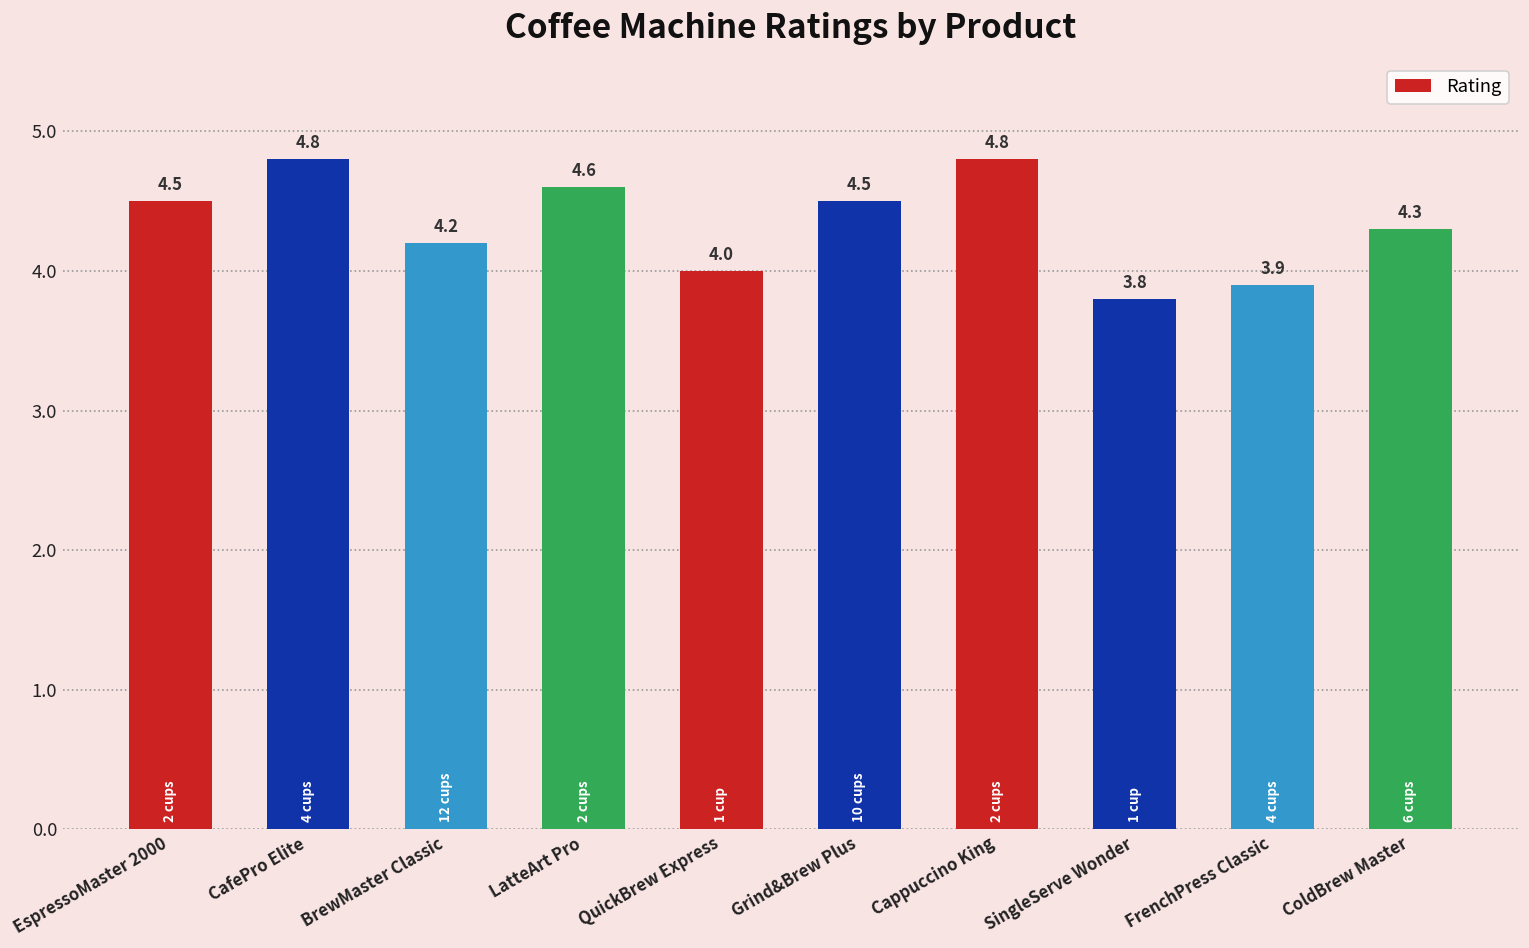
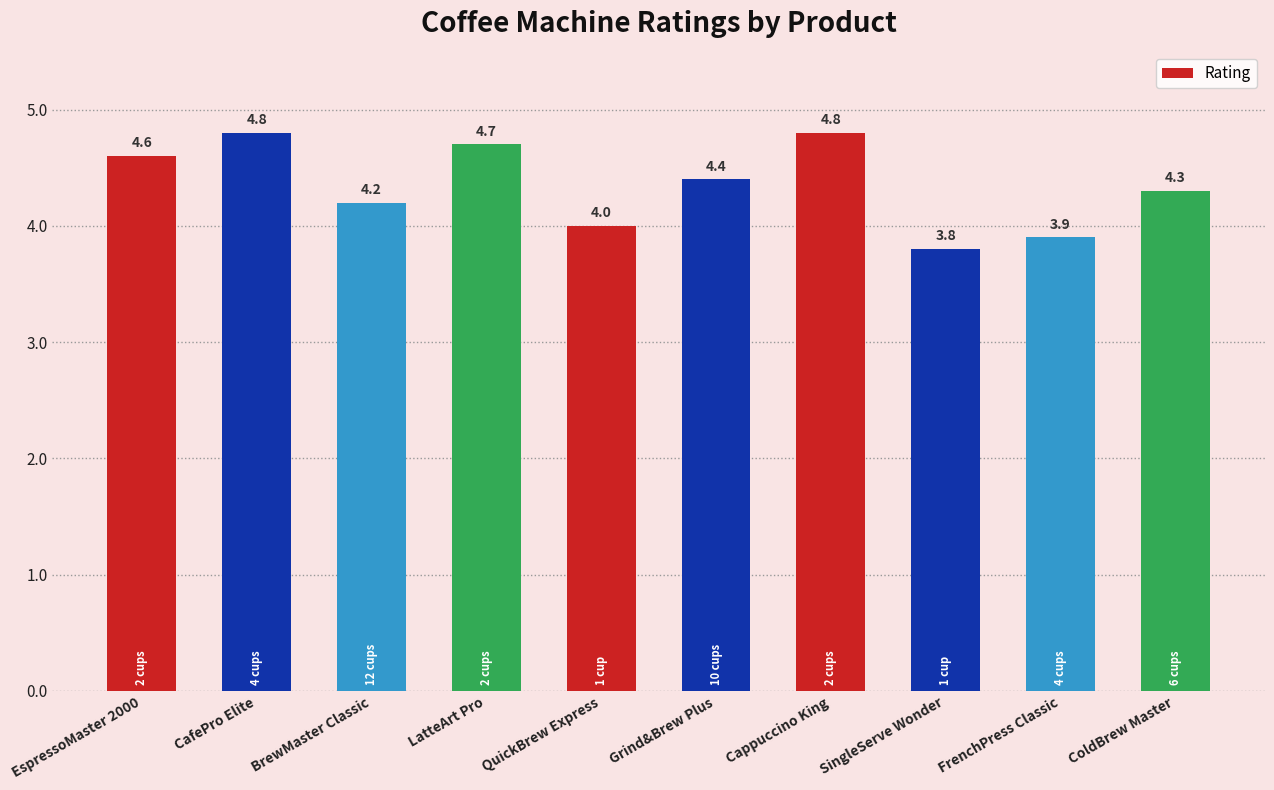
EspressoMaster 2000: 4.5 -> 4.6
LatteArt Pro: 4.6 -> 4.7
Grind&Brew Plus: 4.5 -> 4.4
